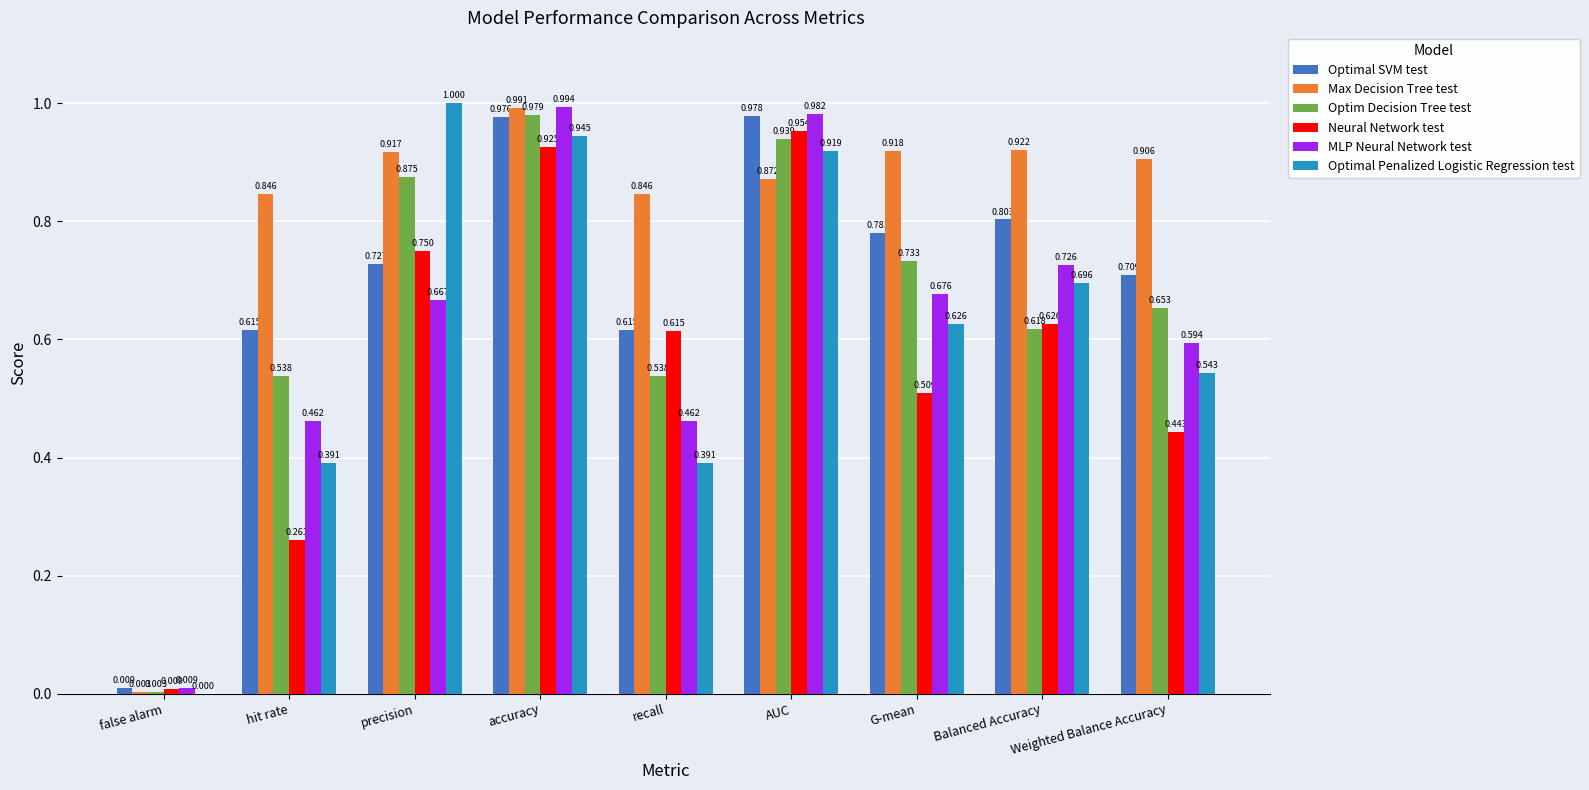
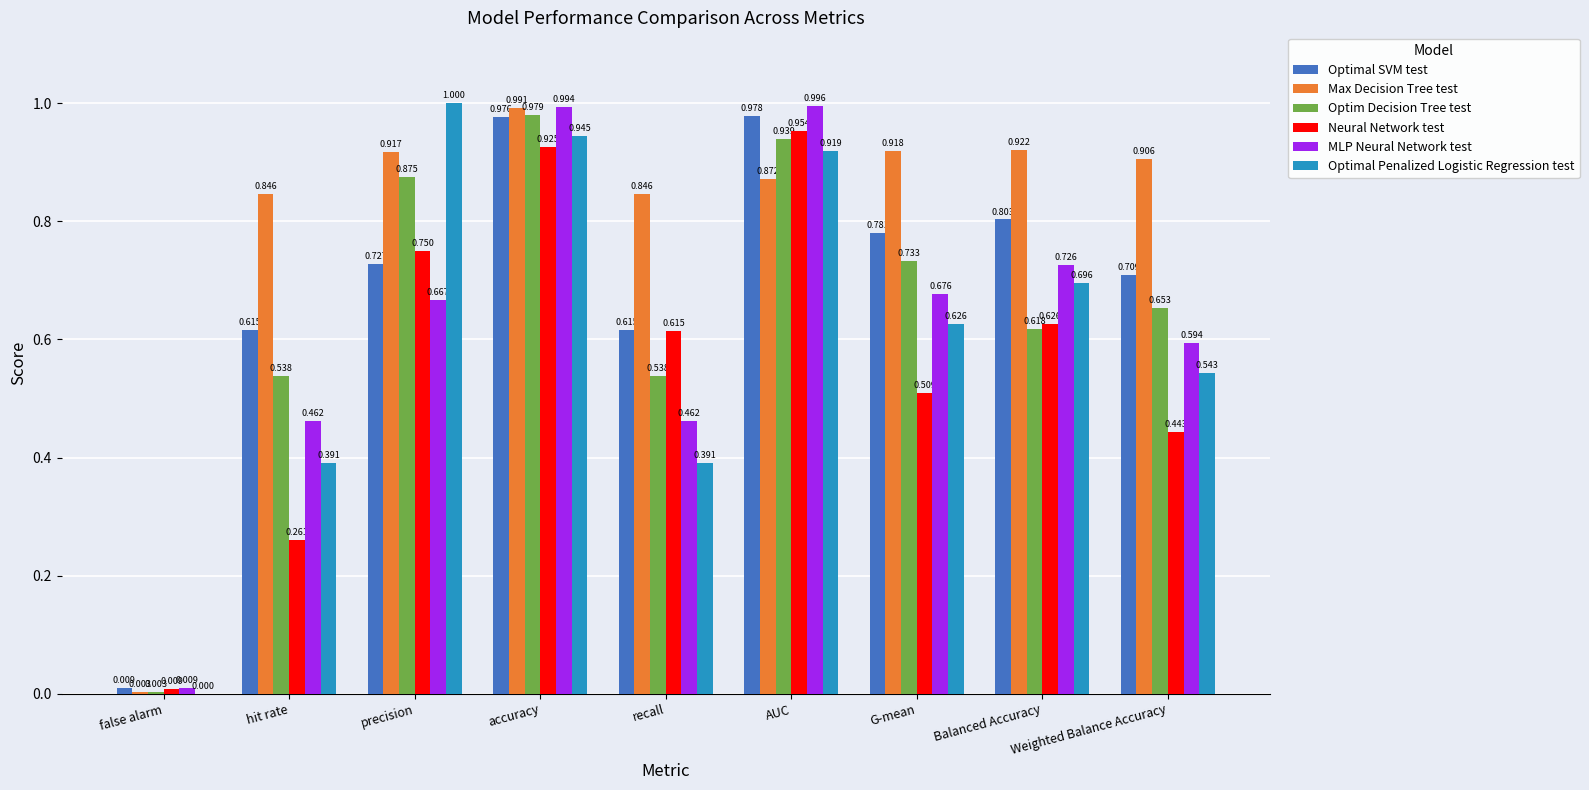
MLP Neural Network test, AUC: 0.982 -> 0.996
